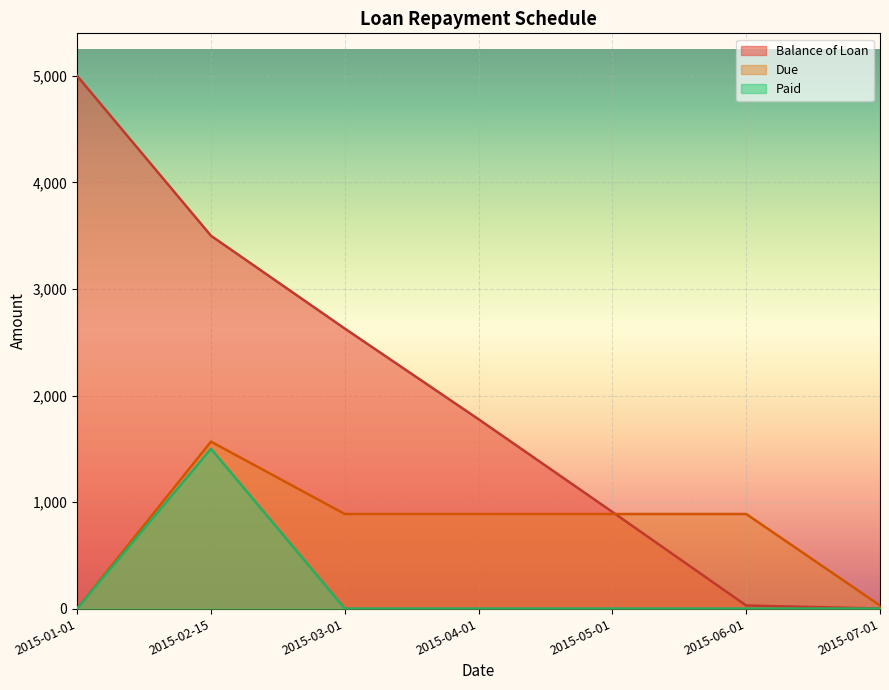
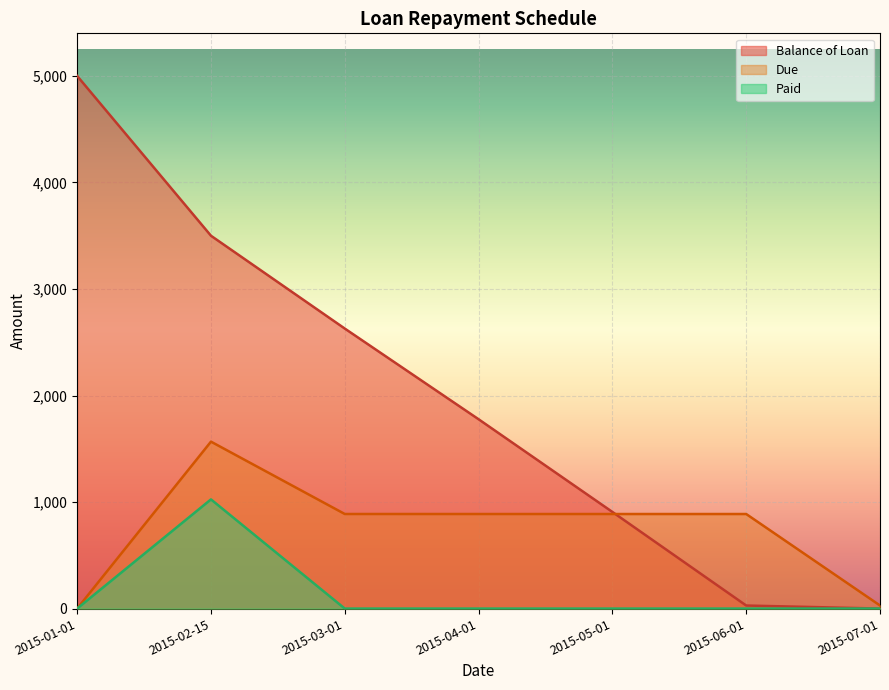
Paid, 2015-02-15: 1,500 -> 1,030
